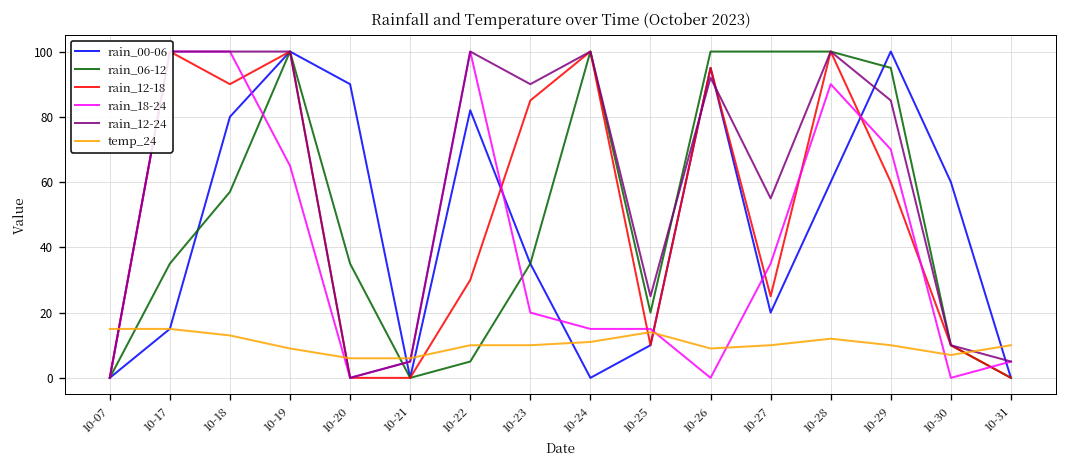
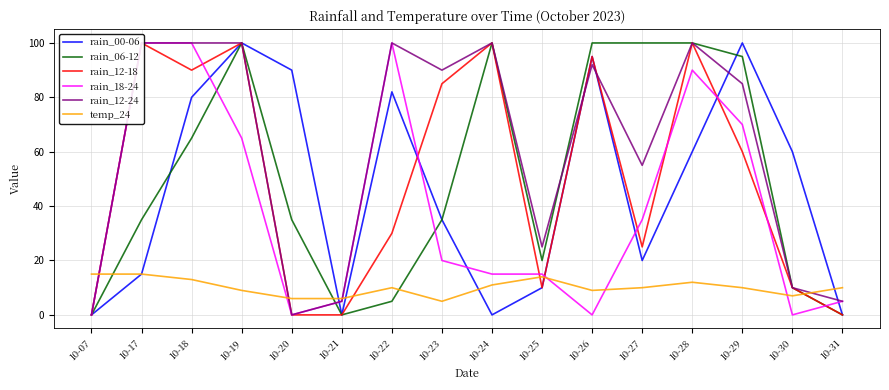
rain_06-12, 10-18: 57 -> 65
temp_24, 10-23: 10 -> 5
